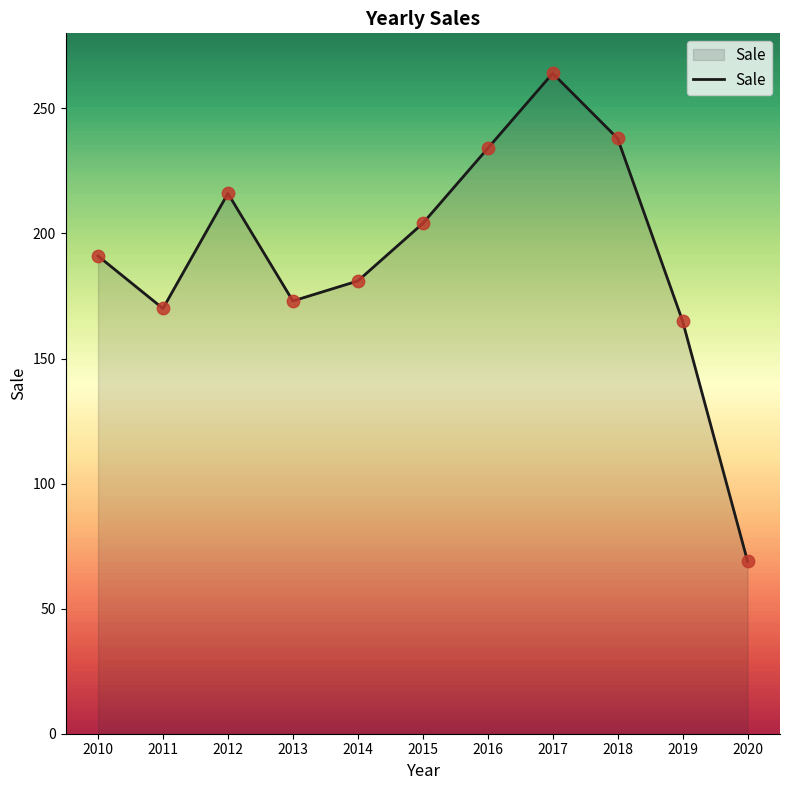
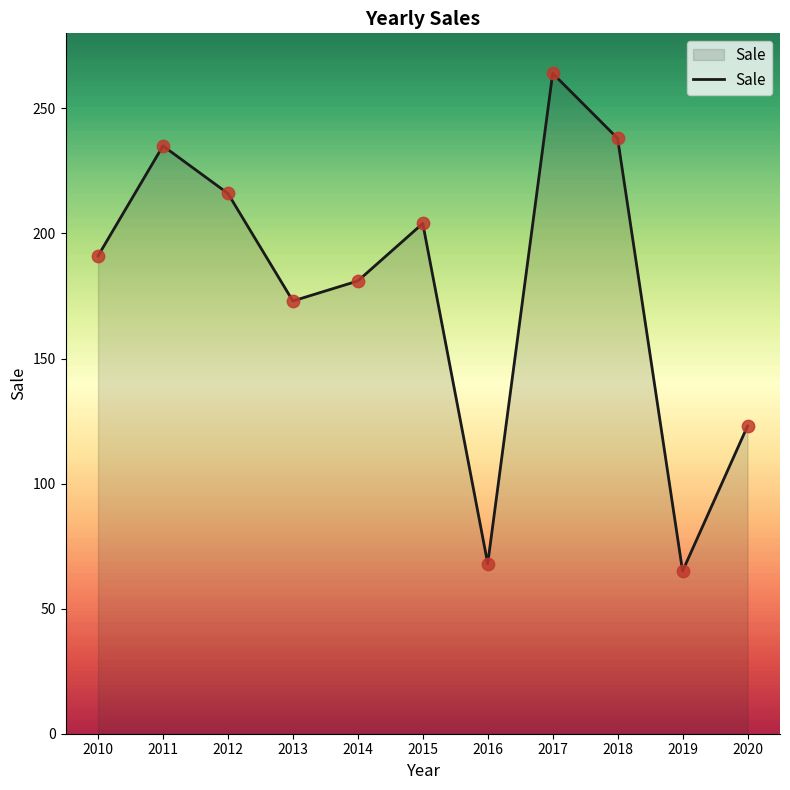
Sale, 2011: 170 -> 235
Sale, 2016: 234 -> 68
Sale, 2019: 165 -> 65
Sale, 2020: 69 -> 123
